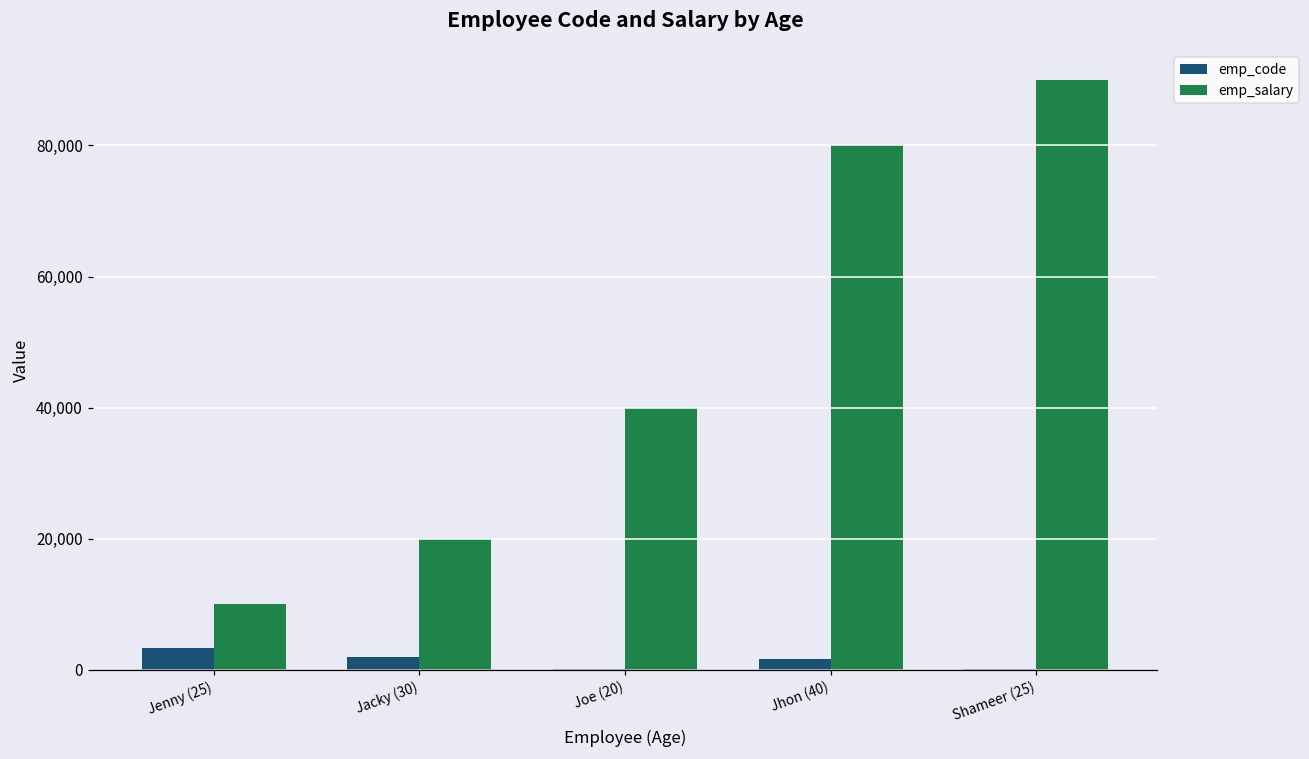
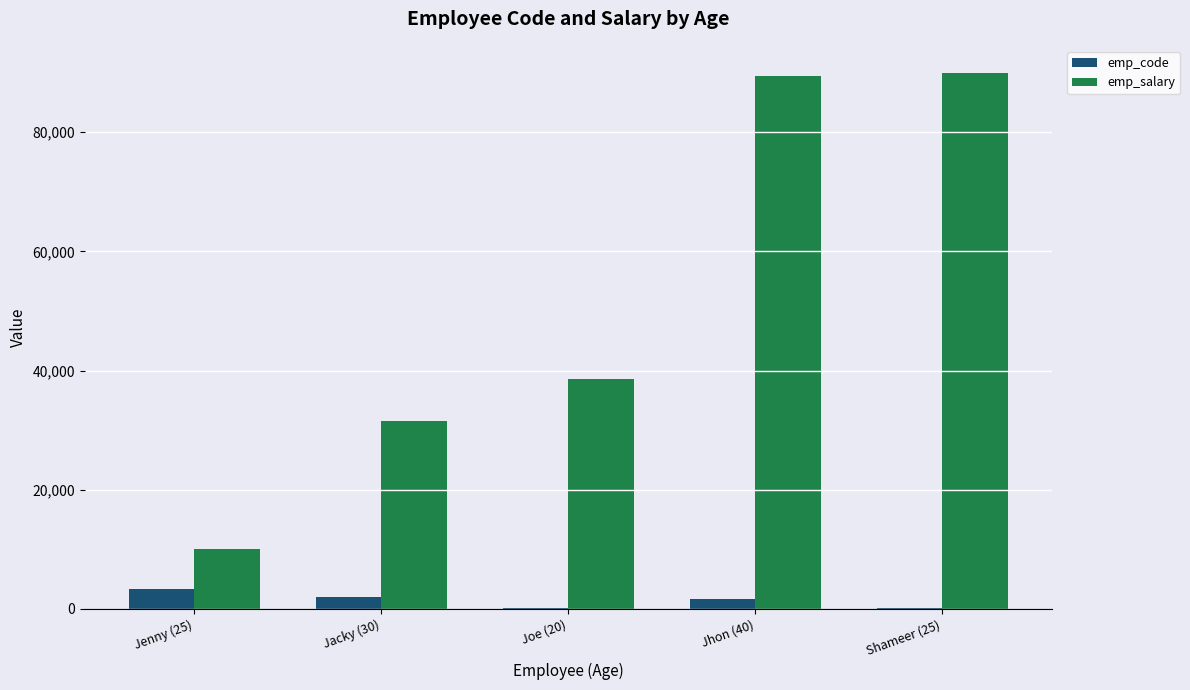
emp_salary, Jacky (30): 20,000 -> 32,000
emp_salary, Joe (20): 40,000 -> 39,000
emp_salary, Jhon (40): 80,000 -> 90,000
